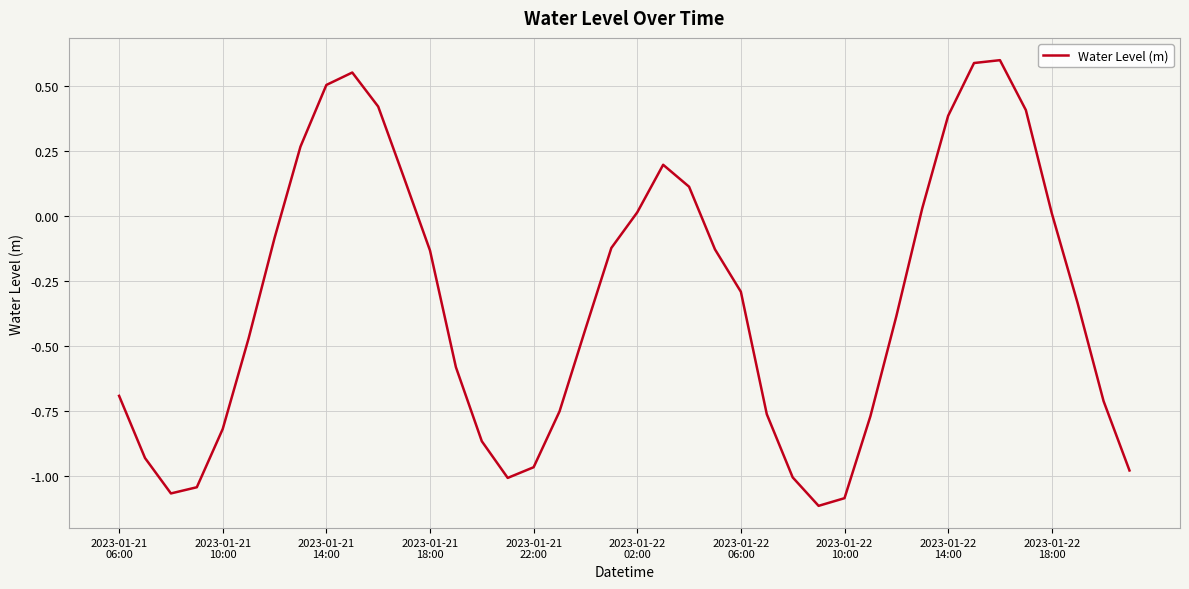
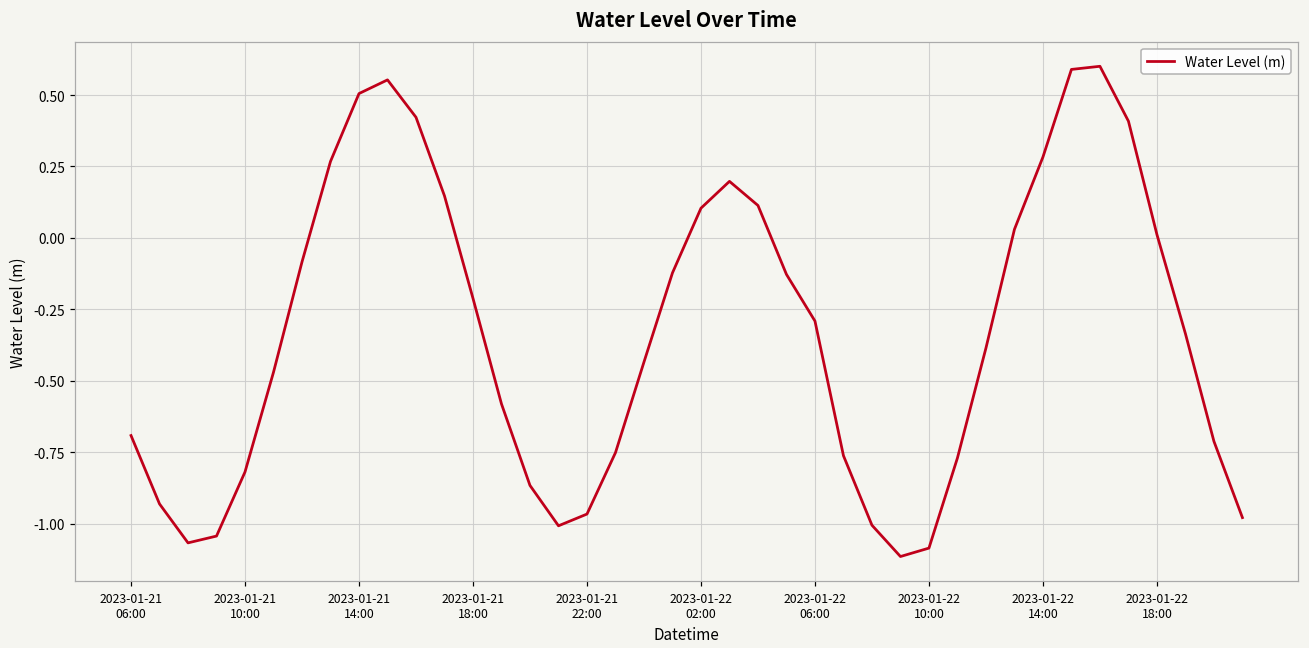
2023-01-21 18:00: -0.13 -> -0.21
2023-01-22 02:00: 0.01 -> 0.10
2023-01-22 14:00: 0.39 -> 0.28
